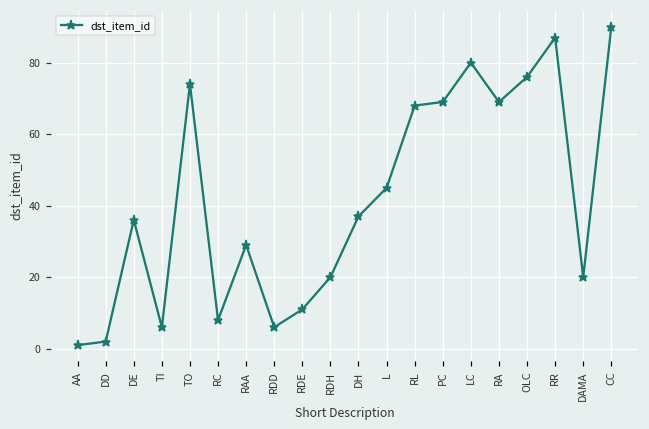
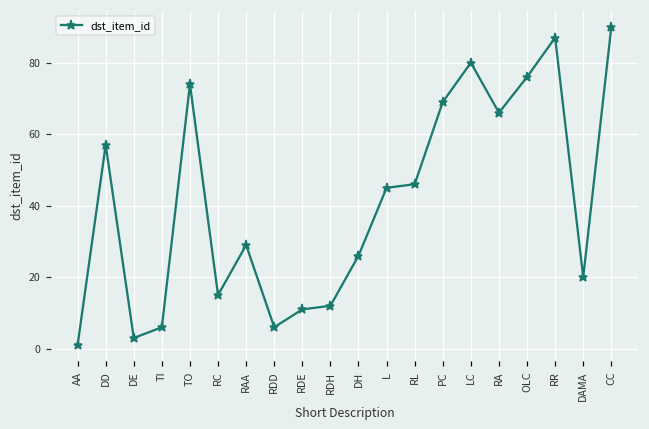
DD: 2 -> 57
DE: 36 -> 3
RC: 8 -> 15
RDH: 20 -> 12
DH: 37 -> 26
RL: 68 -> 46
RA: 69 -> 66
